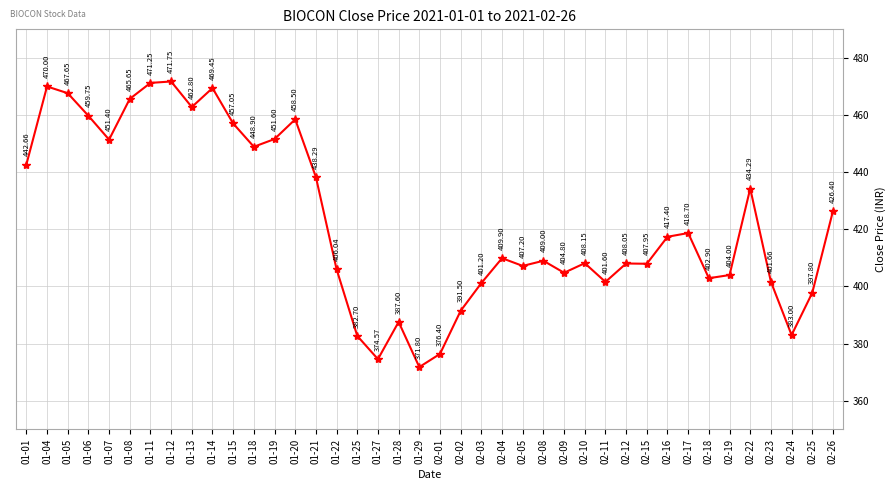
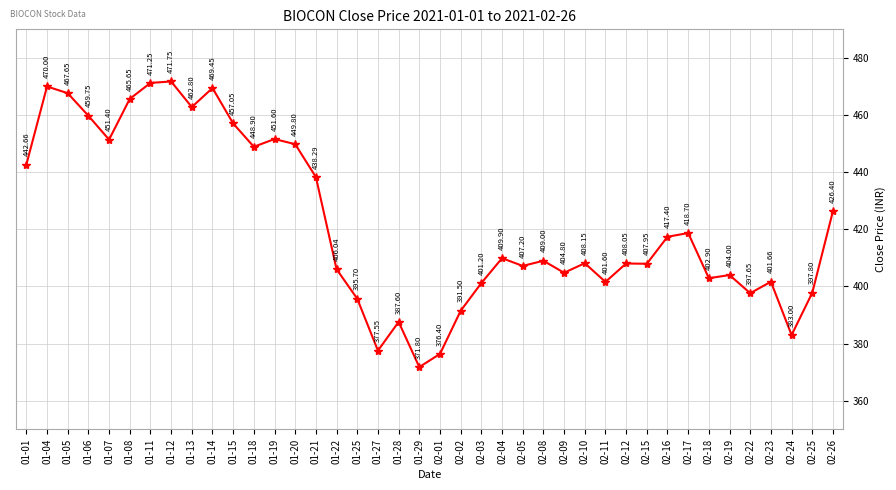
01-20: 458.50 -> 449.80
01-25: 382.70 -> 395.70
01-27: 374.57 -> 377.55
02-22: 434.29 -> 397.65
